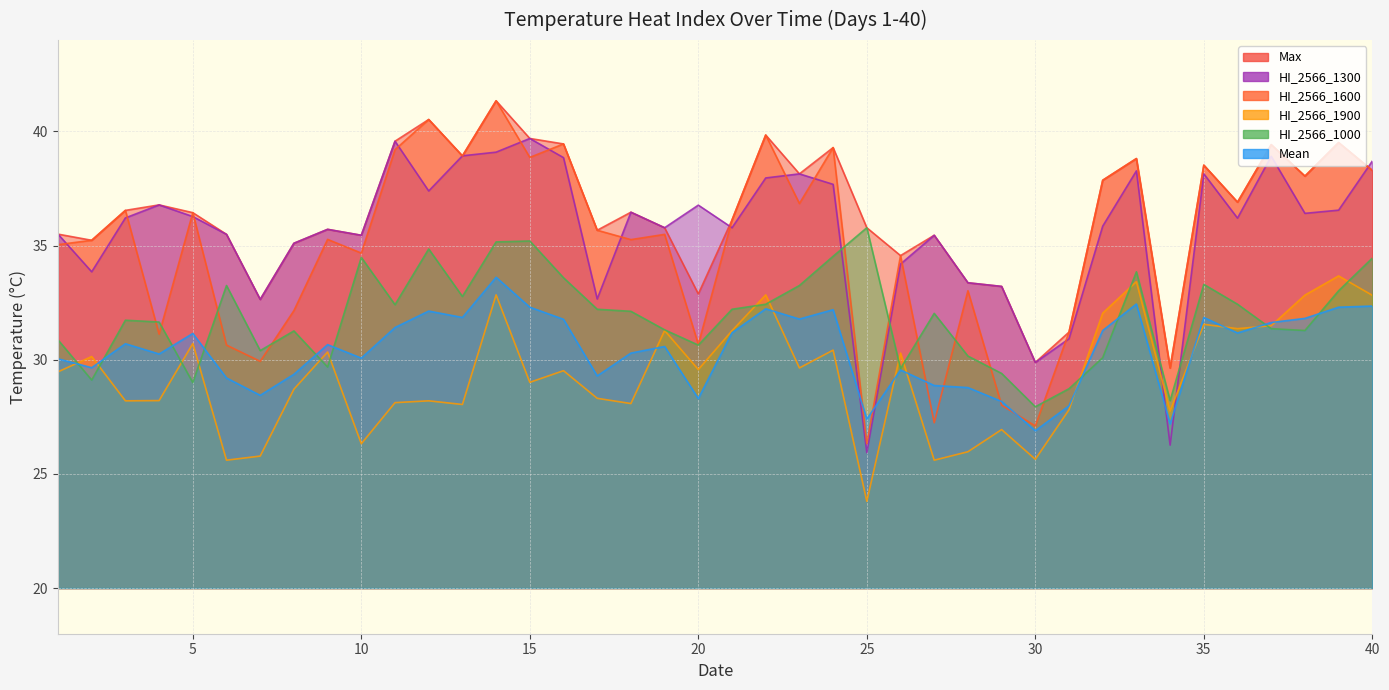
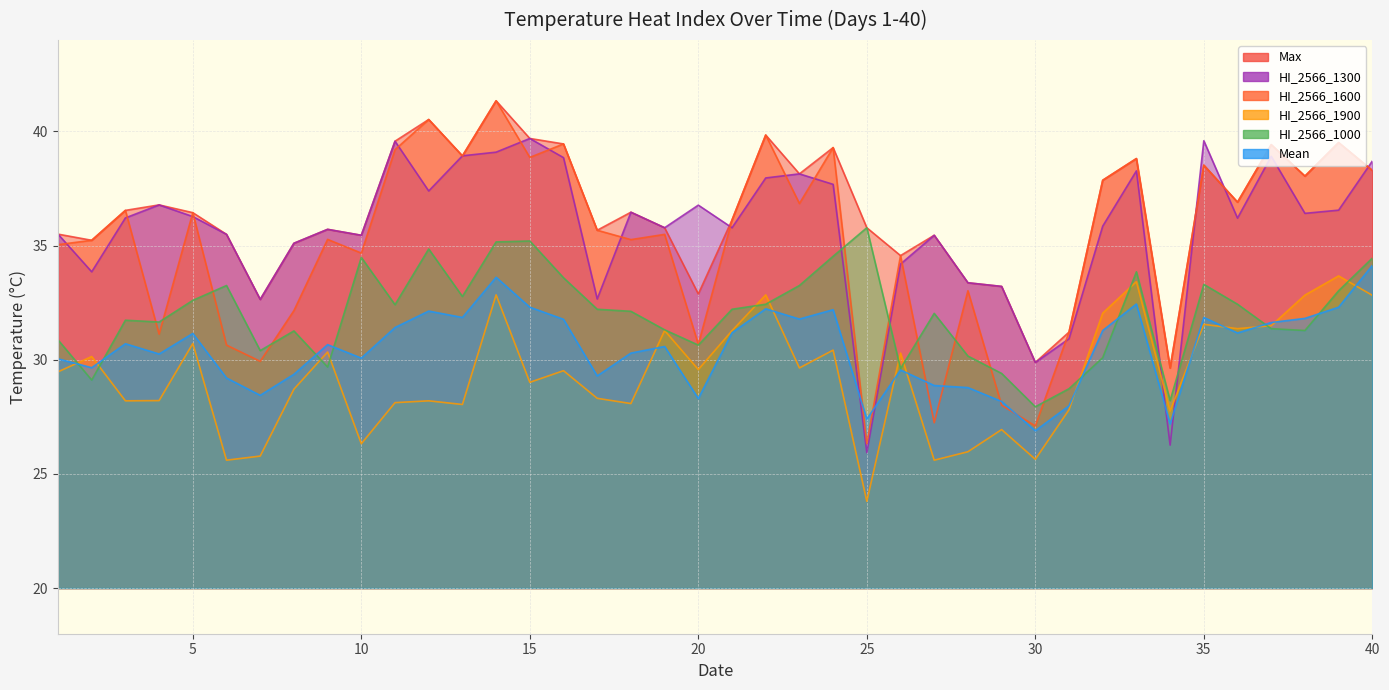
HI_2566_1000, 5: 29.0 -> 32.6
HI_2566_1300, 35: 38.1 -> 39.6
Mean, 40: 32.4 -> 34.1
